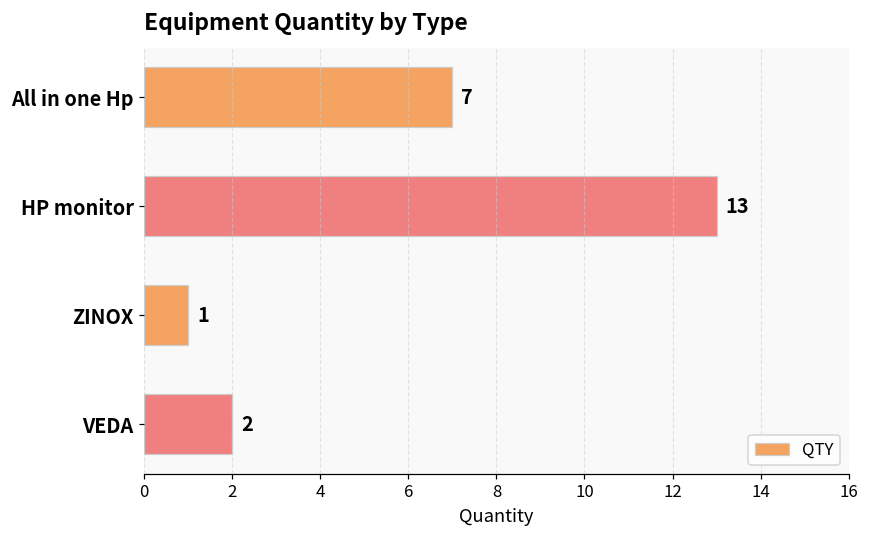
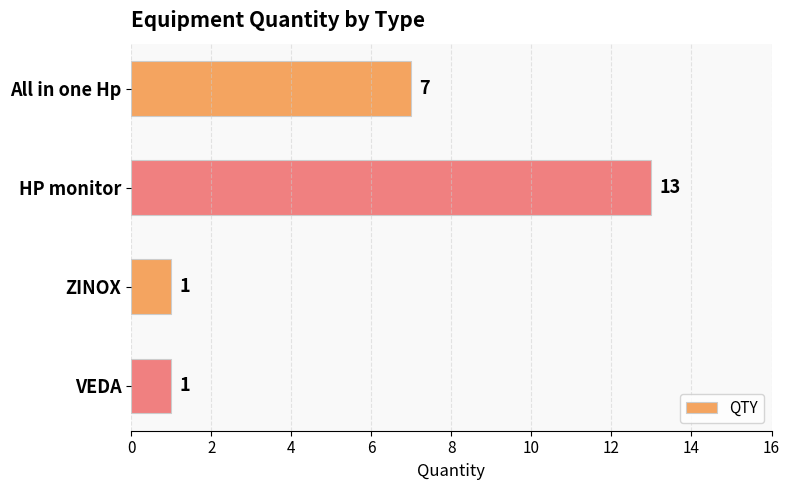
VEDA: 2 -> 1
